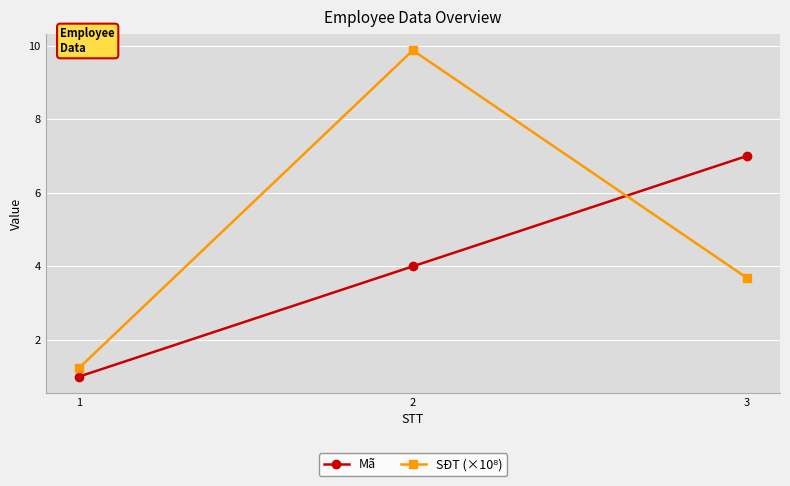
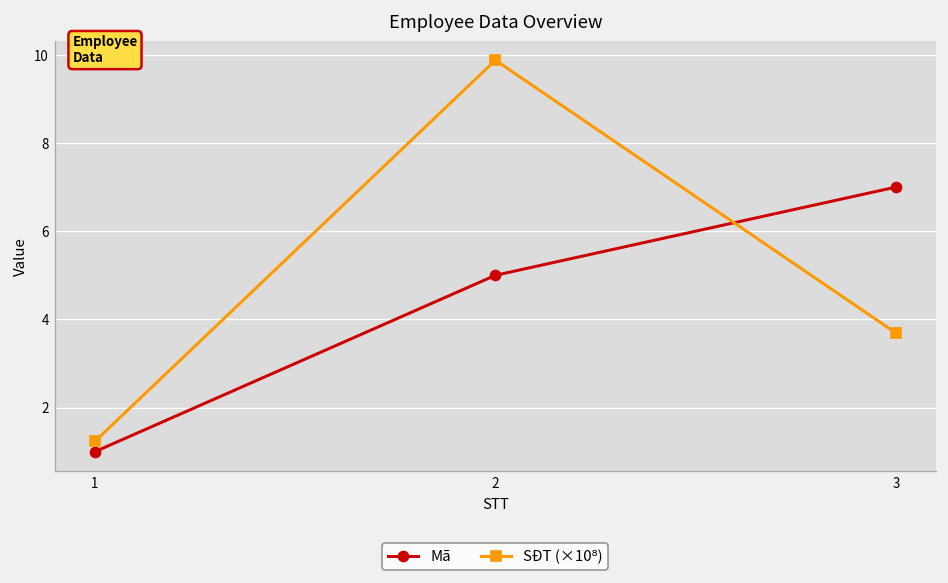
Mã, 2: 4 -> 5
